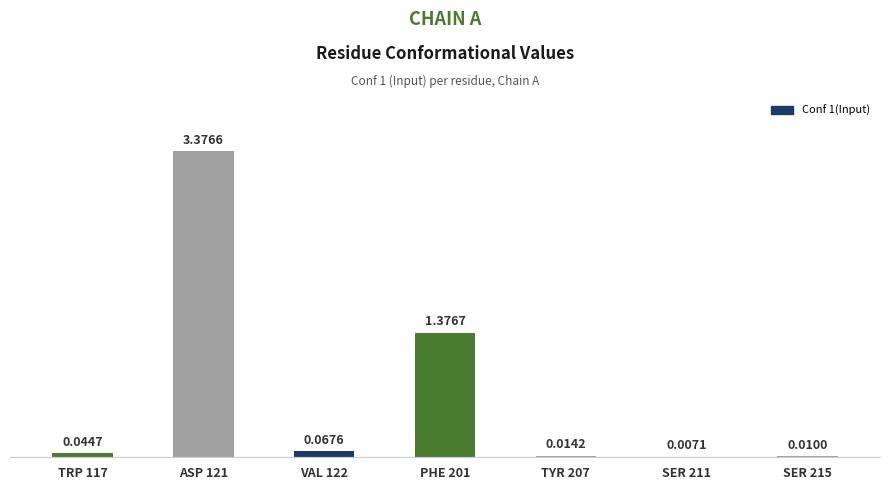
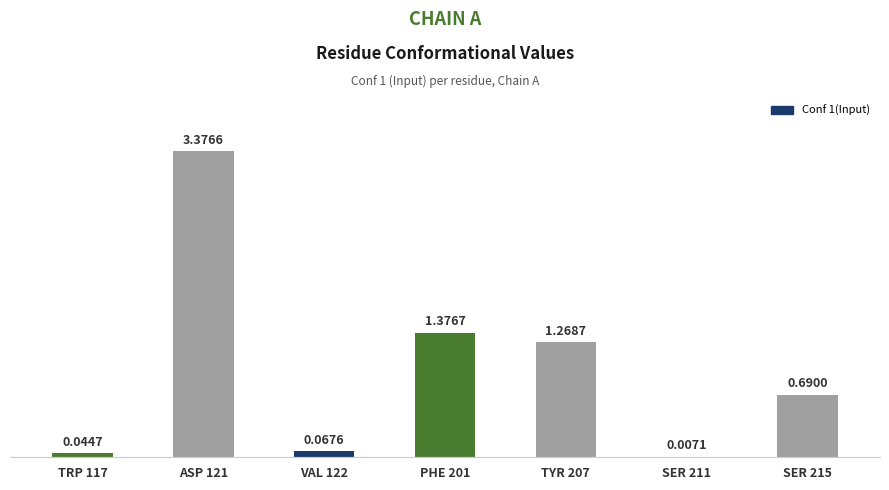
TYR 207: 0.0142 -> 1.2687
SER 215: 0.0100 -> 0.6900
